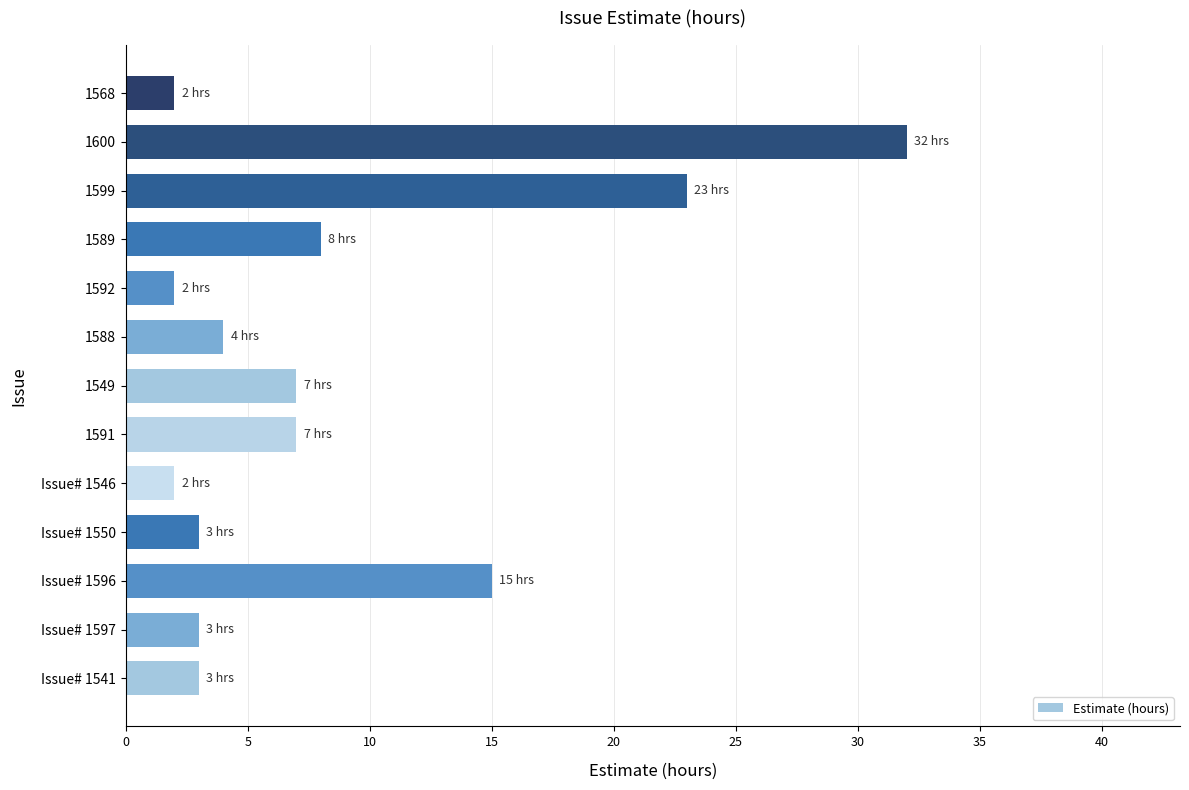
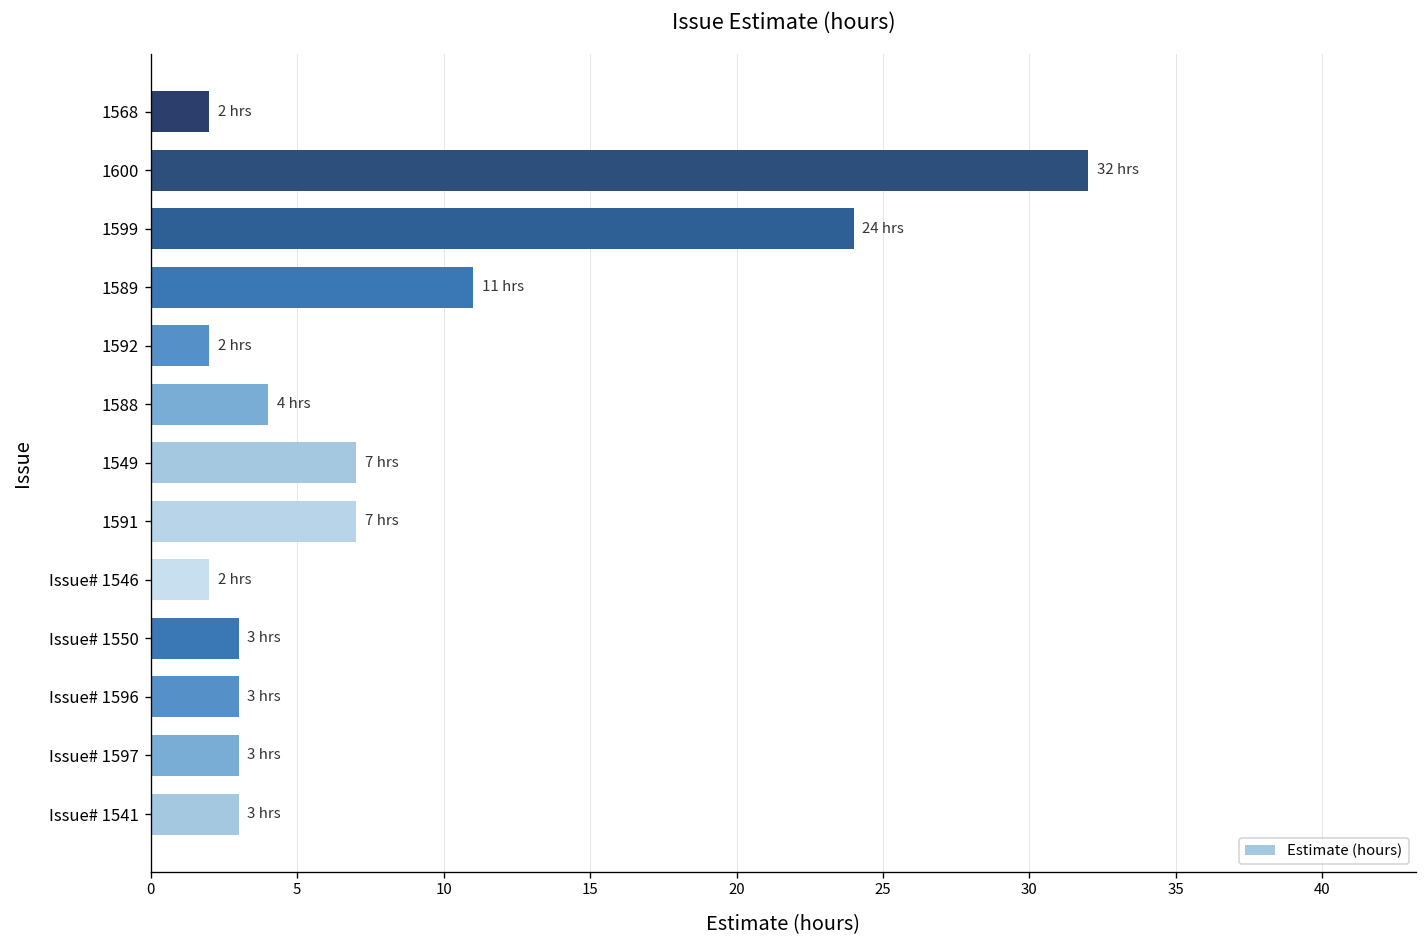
1599: 23 -> 24
1589: 8 -> 11
Issue# 1596: 15 -> 3
